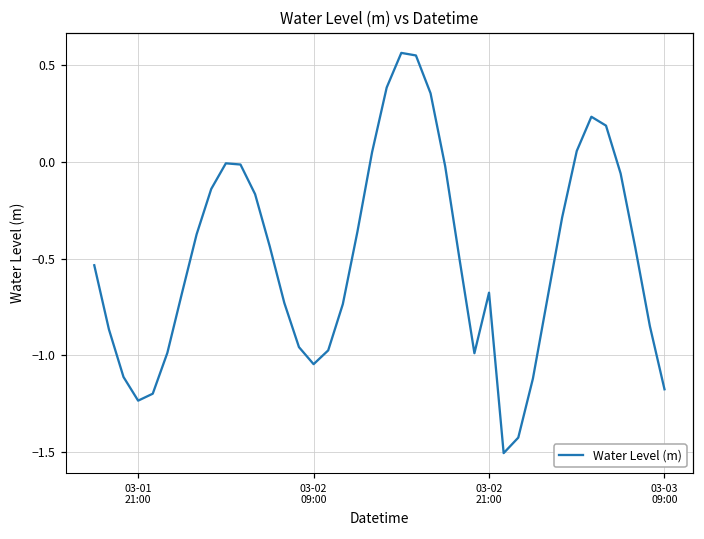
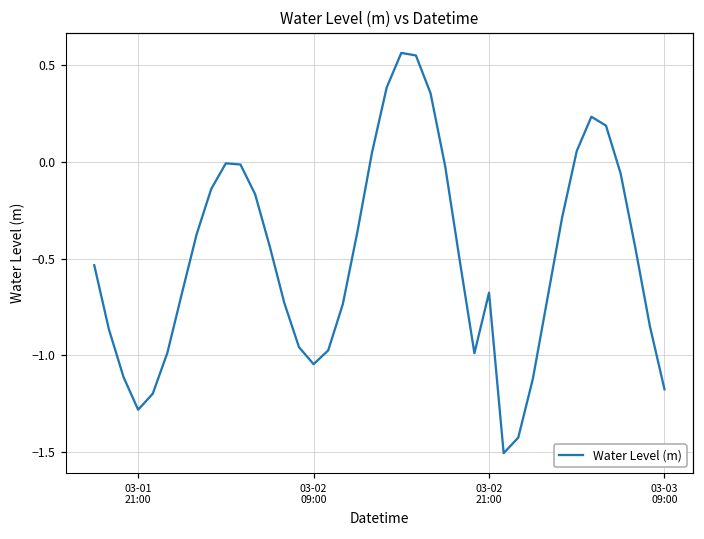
03-01 21:00: -1.23 -> -1.28
